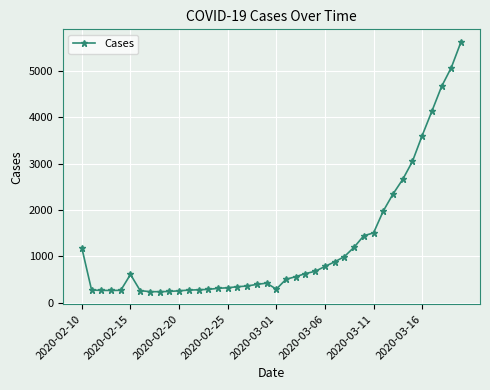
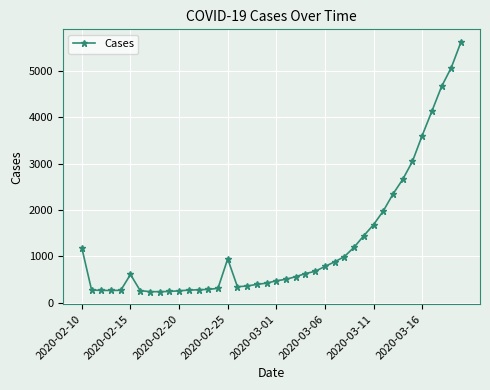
2020-02-25: 300 -> 900
2020-03-01: 300 -> 500
2020-03-11: 1500 -> 1700
